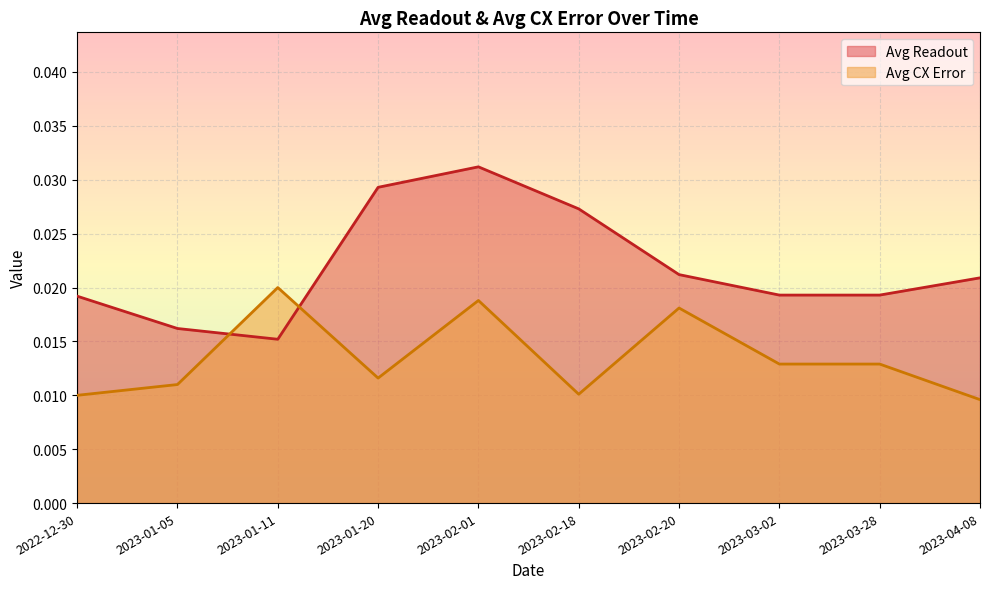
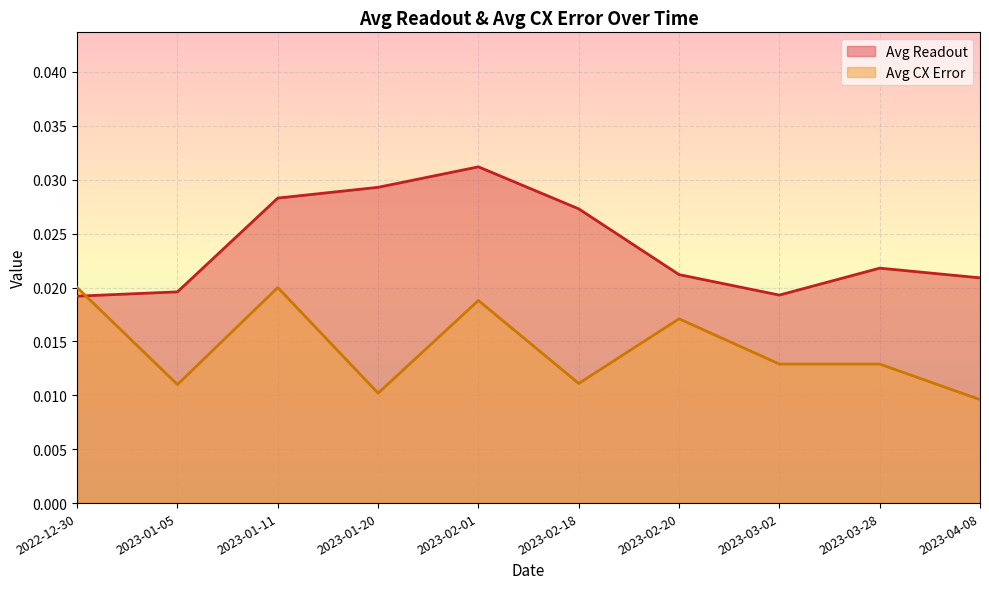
Avg CX Error, 2022-12-30: 0.01 -> 0.02
Avg Readout, 2023-01-05: 0.0162 -> 0.0196
Avg Readout, 2023-01-11: 0.0152 -> 0.0283
Avg CX Error, 2023-01-20: 0.0116 -> 0.0102
Avg CX Error, 2023-02-18: 0.0101 -> 0.0111
Avg CX Error, 2023-02-20: 0.0181 -> 0.0171
Avg Readout, 2023-03-28: 0.0193 -> 0.0218
